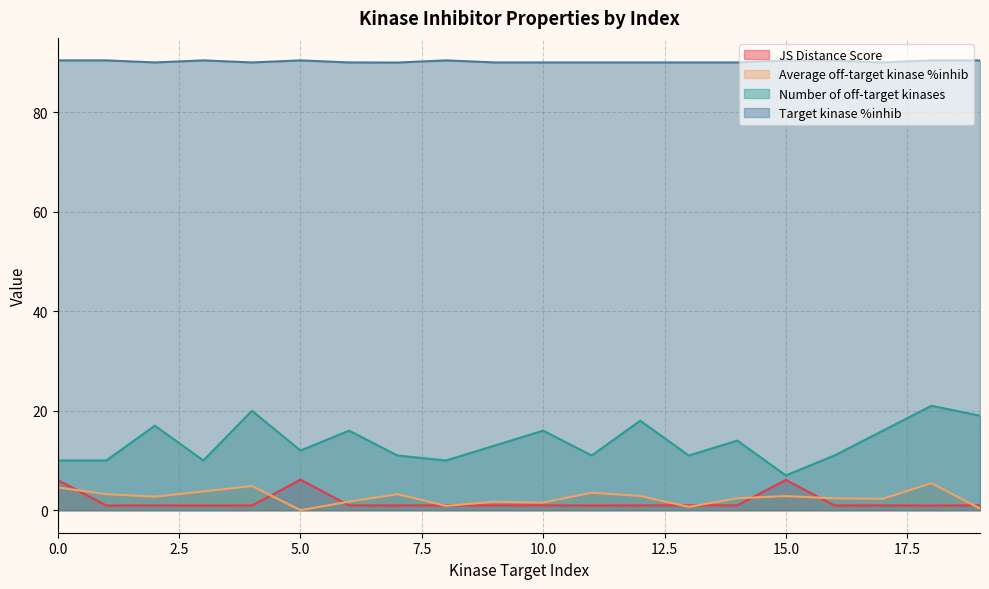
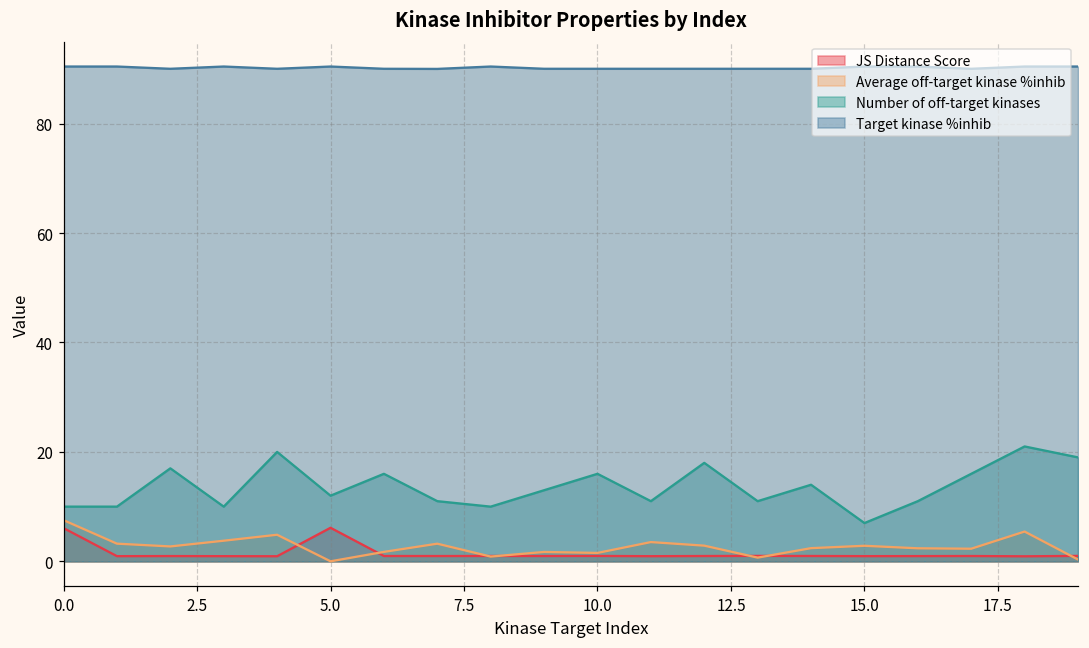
Average off-target kinase %inhib, 0.0: 5 -> 8
JS Distance Score, 15.0: 6 -> 1
